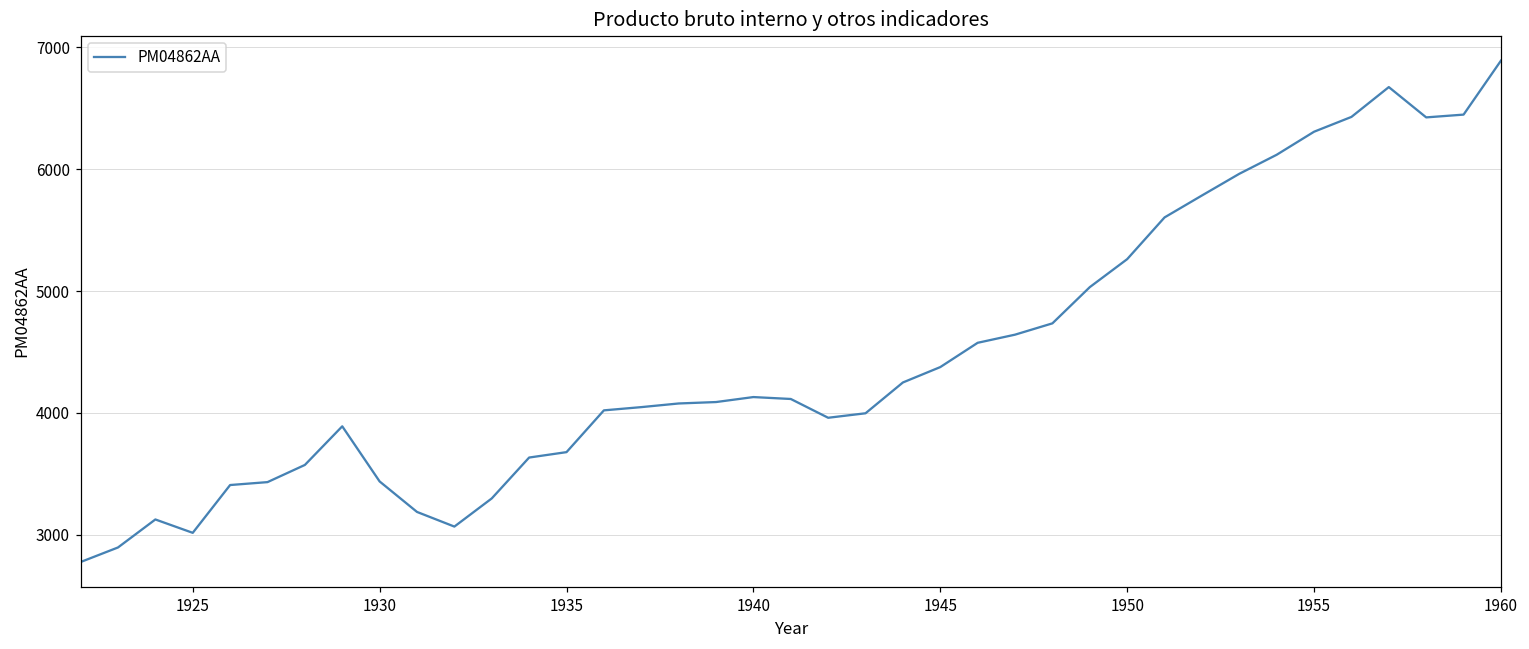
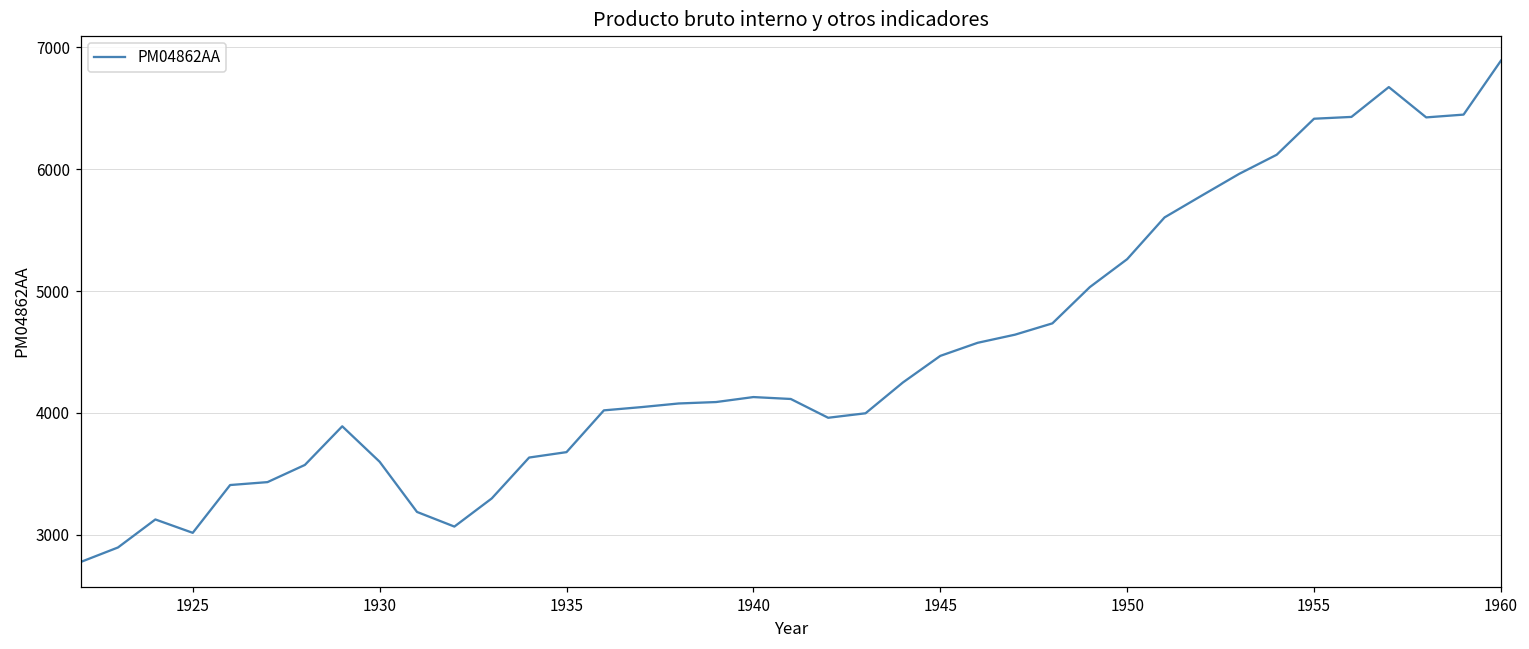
1930: 3440 -> 3600
1945: 4380 -> 4470
1955: 6310 -> 6410
